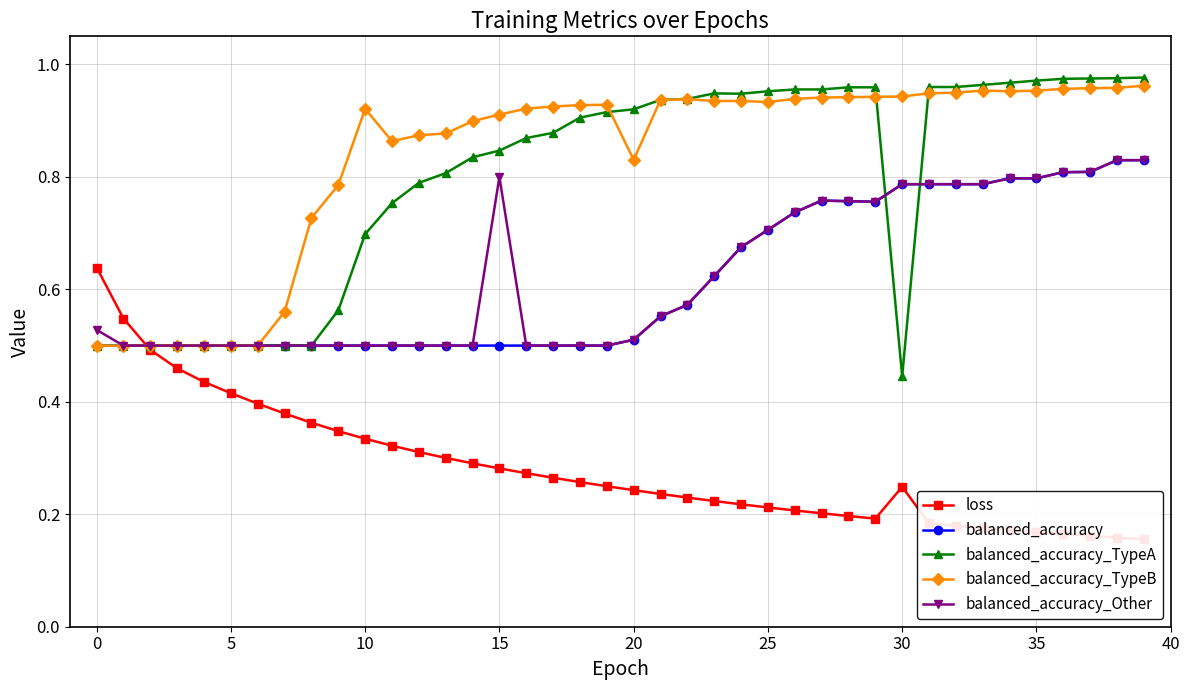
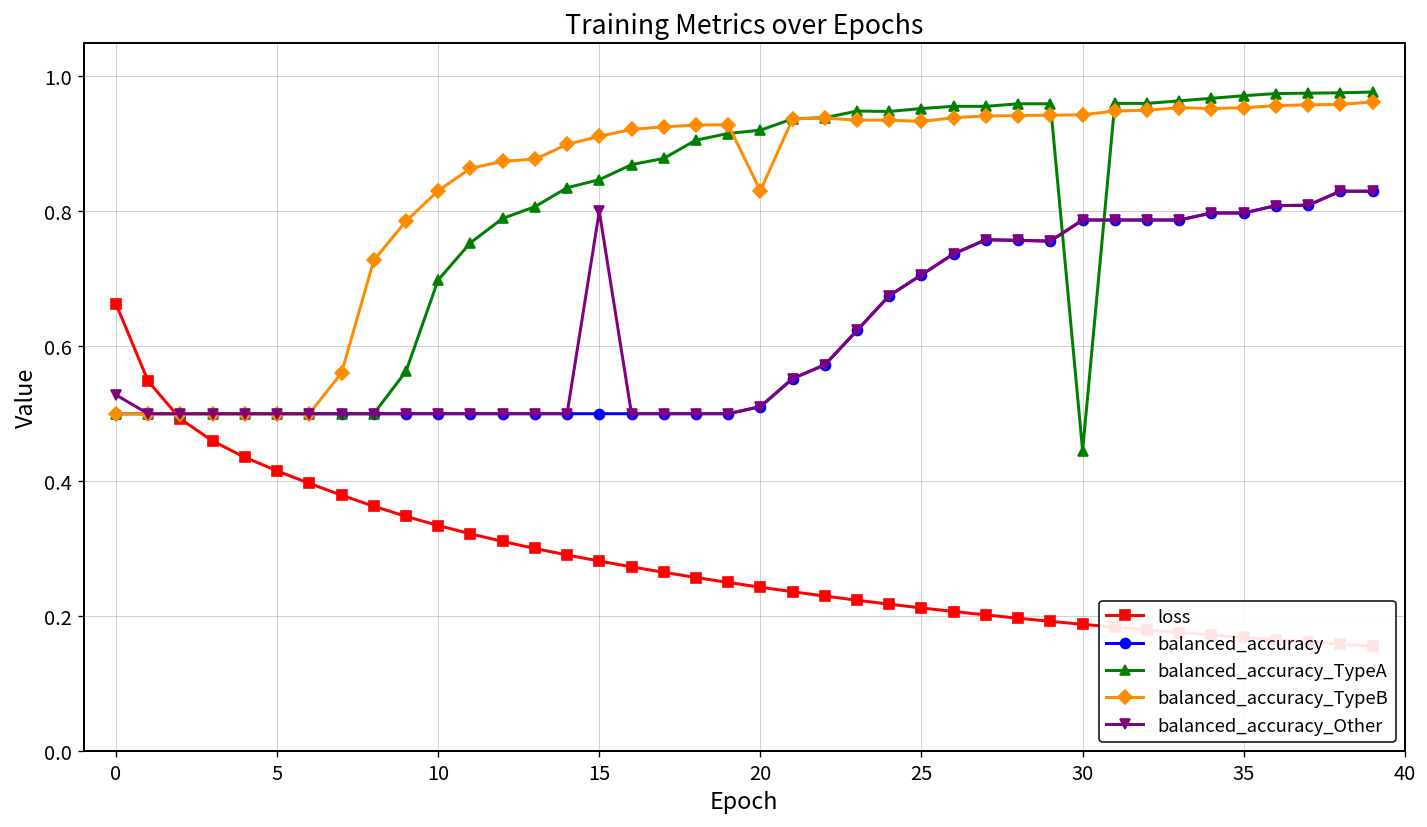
loss, 0: 0.64 -> 0.66
balanced_accuracy_TypeB, 10: 0.92 -> 0.83
loss, 30: 0.25 -> 0.19
